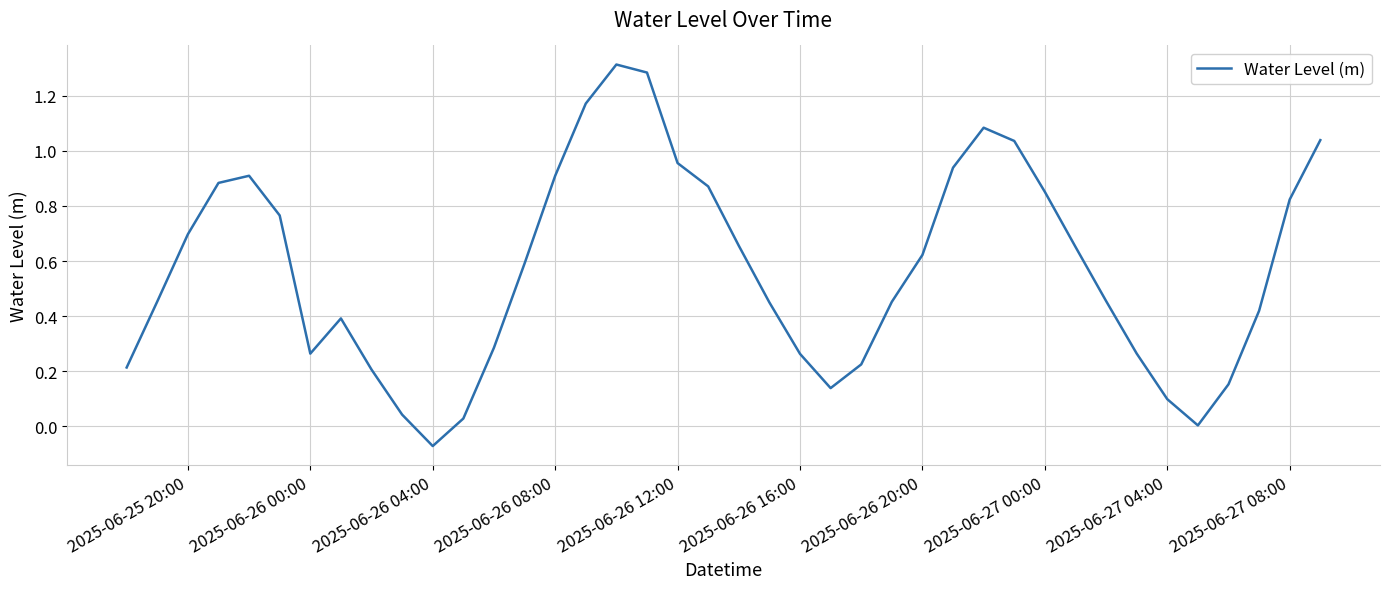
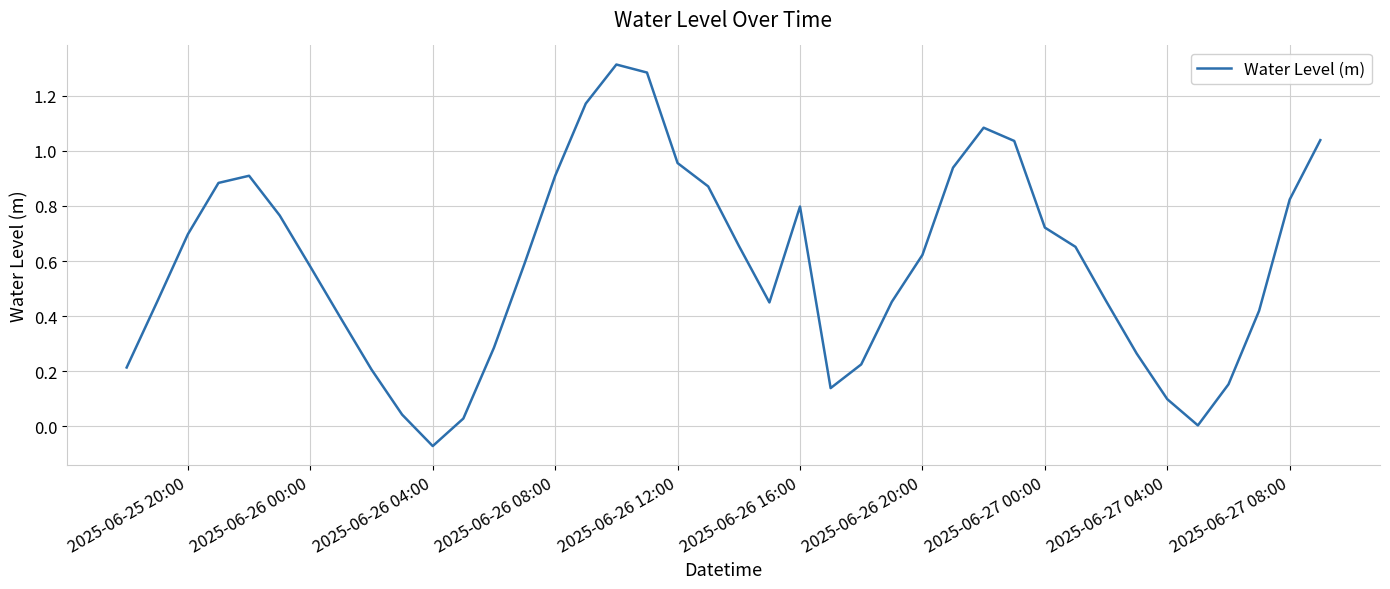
2025-06-26 00:00: 0.26 -> 0.58
2025-06-26 16:00: 0.26 -> 0.80
2025-06-27 00:00: 0.85 -> 0.72
